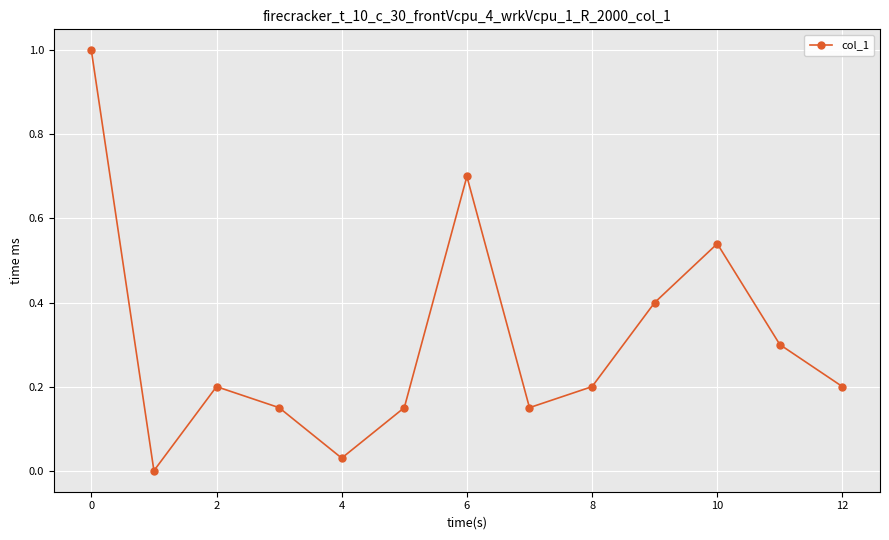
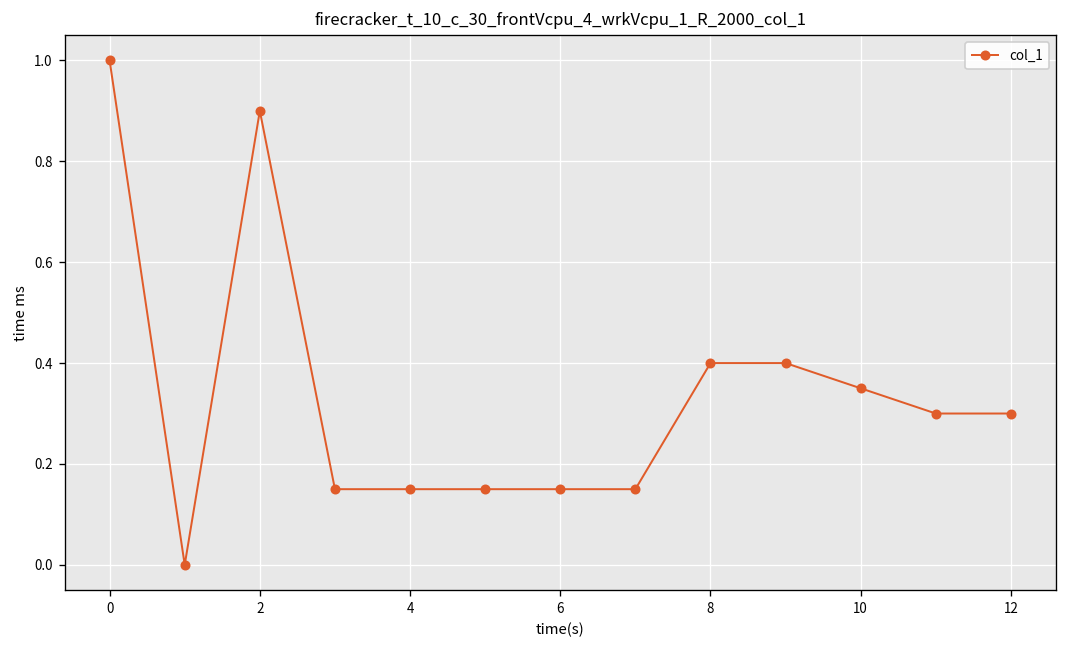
2: 0.2 -> 0.9
4: 0.03 -> 0.15
6: 0.70 -> 0.15
8: 0.2 -> 0.4
10: 0.54 -> 0.35
12: 0.2 -> 0.3
